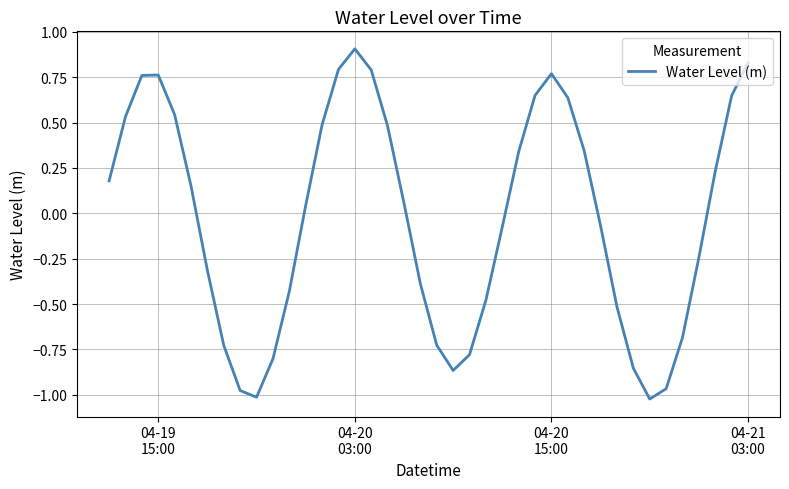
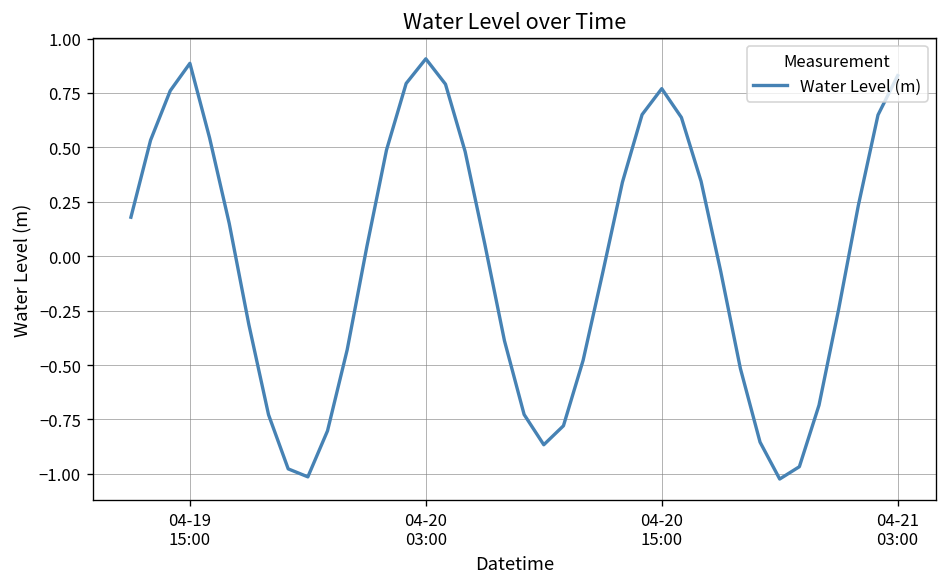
04-19 15:00: 0.76 -> 0.89
